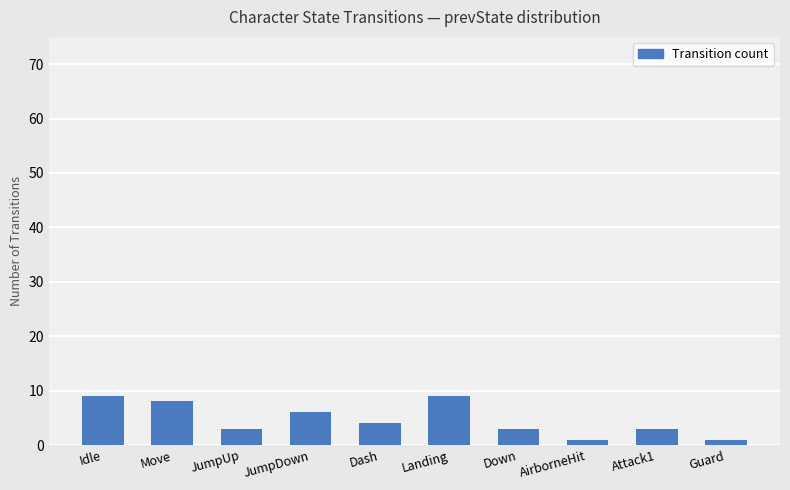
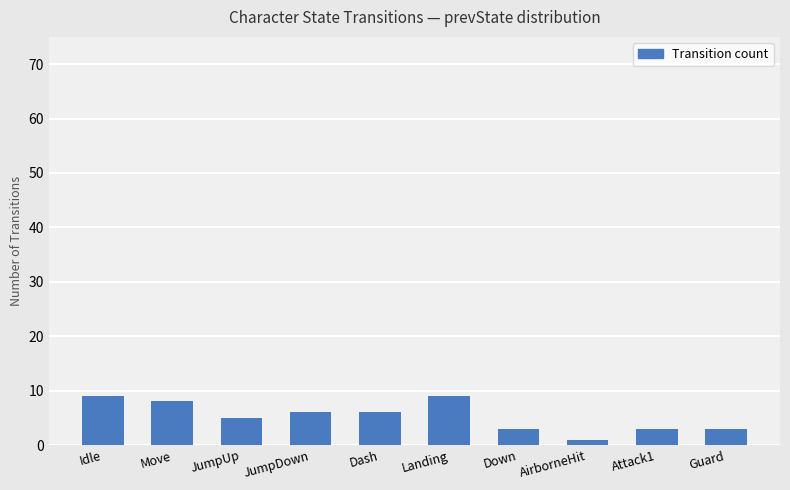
JumpUp: 3 -> 5
Dash: 4 -> 6
Guard: 1 -> 3
